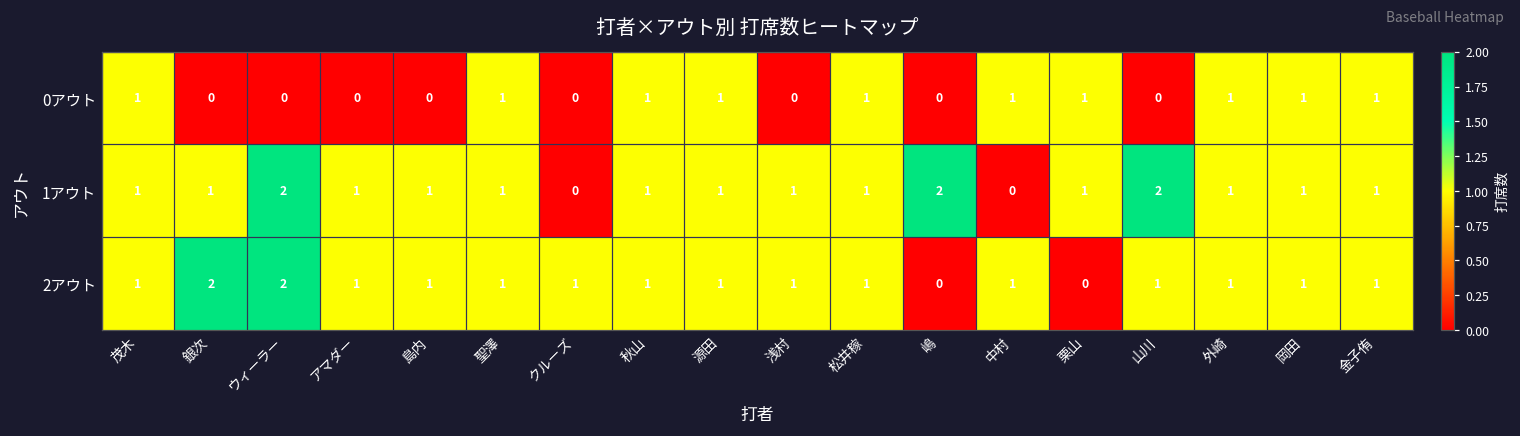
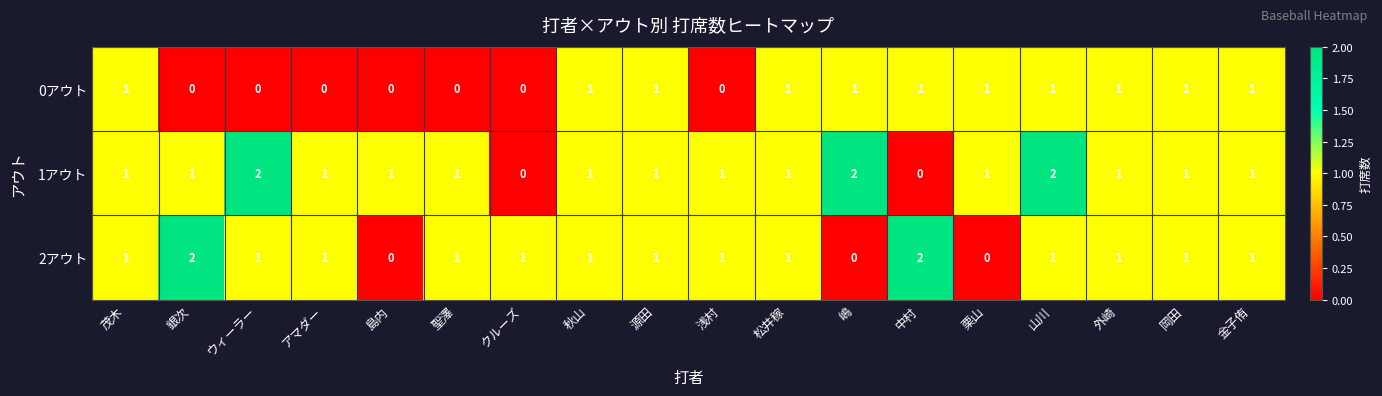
0アウト, 聖澤: 1 -> 0
0アウト, 嶋: 0 -> 1
0アウト, 山川: 0 -> 1
2アウト, ウィーラー: 2 -> 1
2アウト, 島内: 1 -> 0
2アウト, 中村: 1 -> 2
